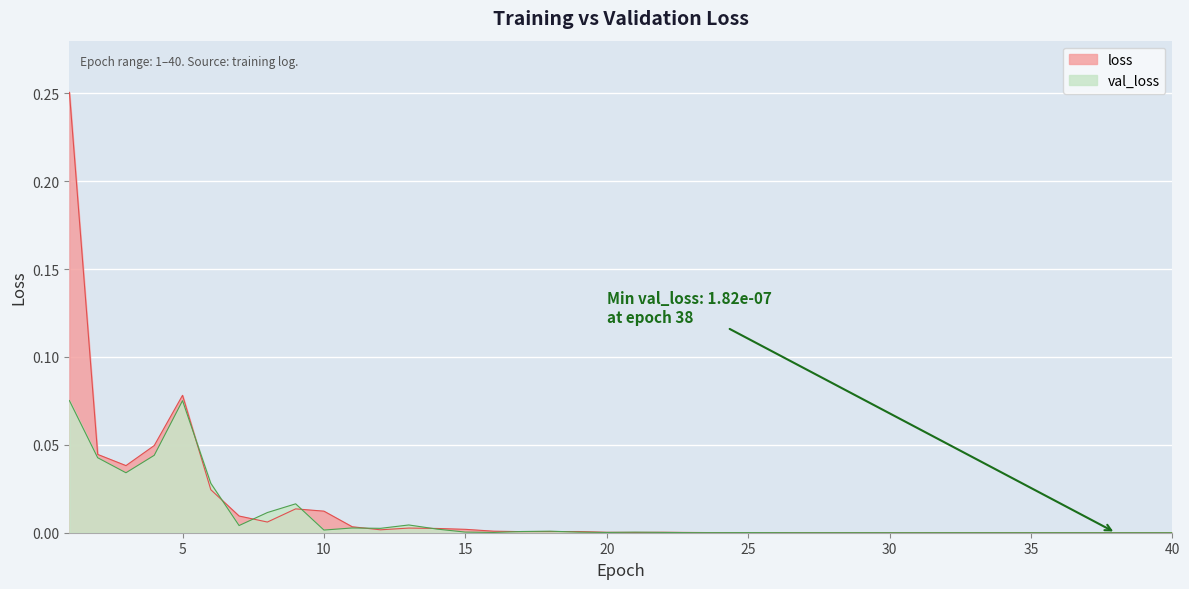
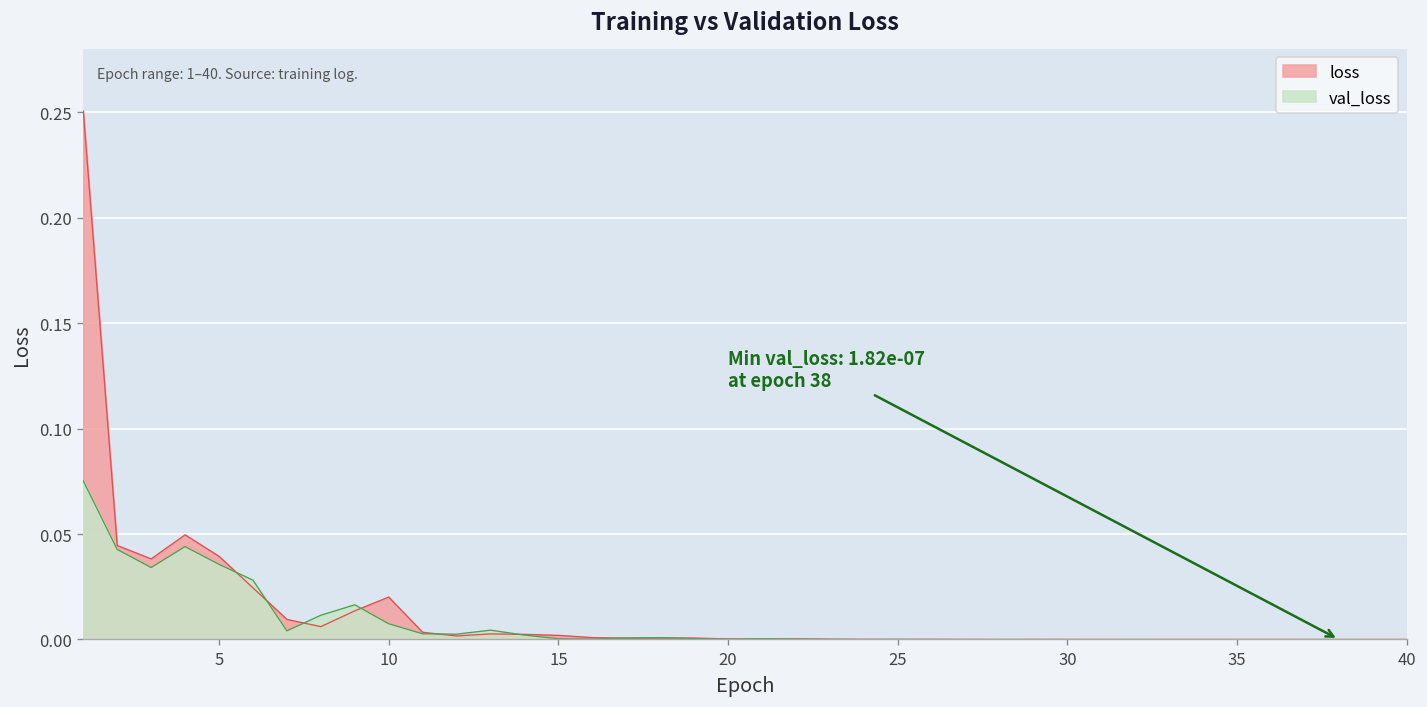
loss, 5: 0.078 -> 0.039
val_loss, 5: 0.075 -> 0.036
loss, 10: 0.012 -> 0.020
val_loss, 10: 0.002 -> 0.007
